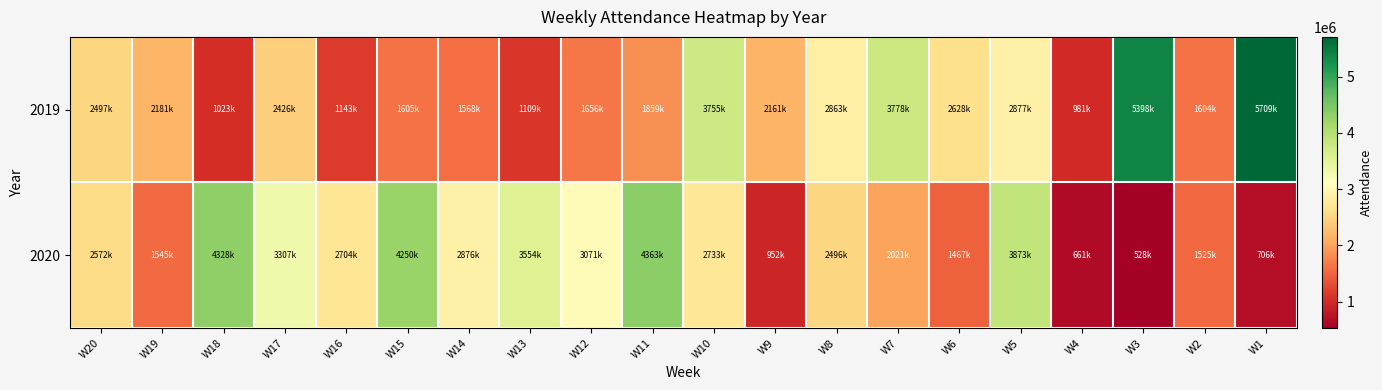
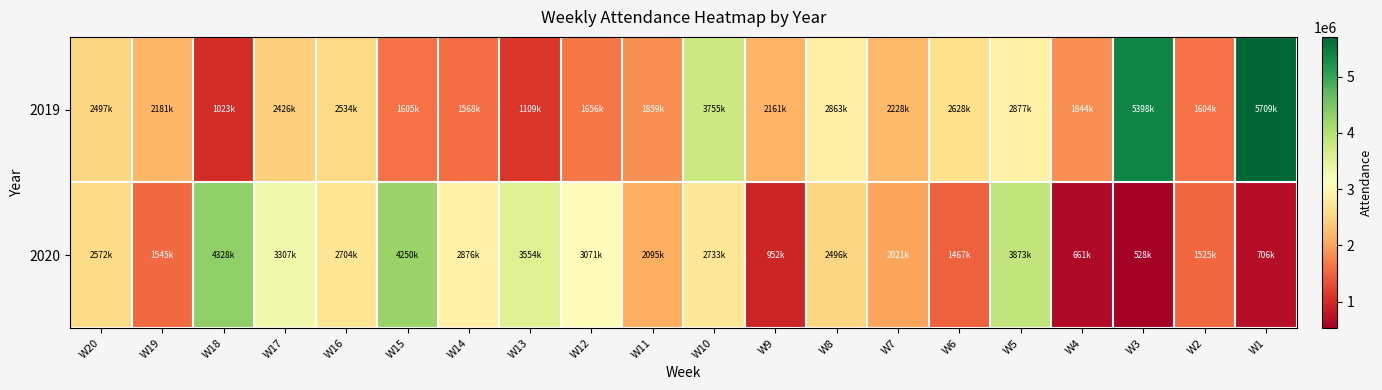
2019, W16: 1143k -> 2534k
2019, W7: 3778k -> 2228k
2019, W4: 981k -> 1844k
2020, W11: 4363k -> 2095k
